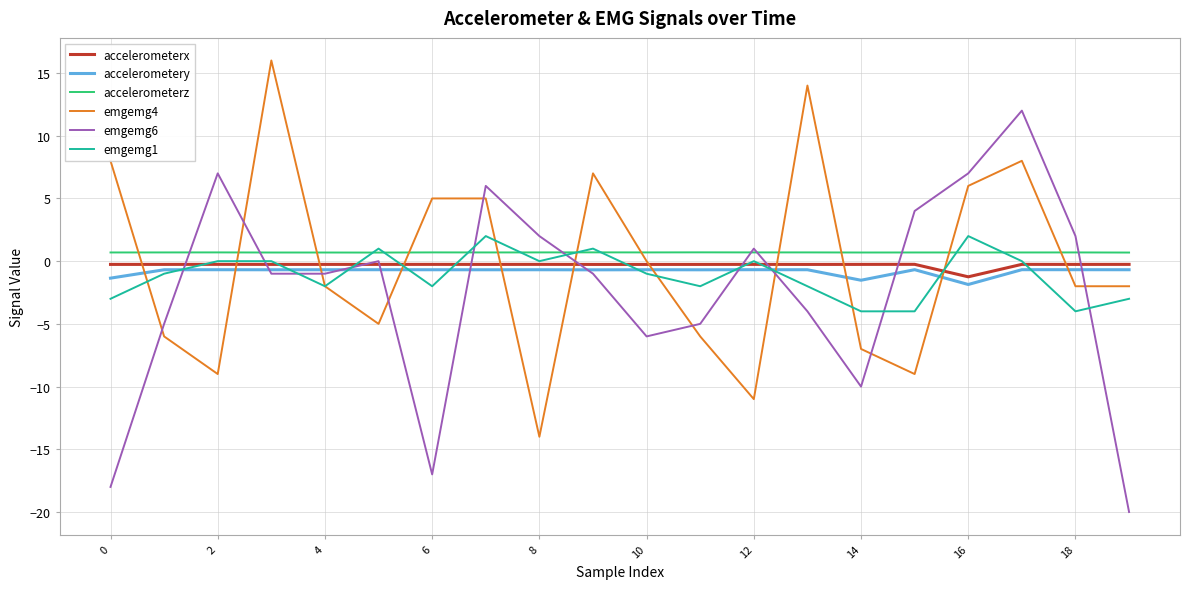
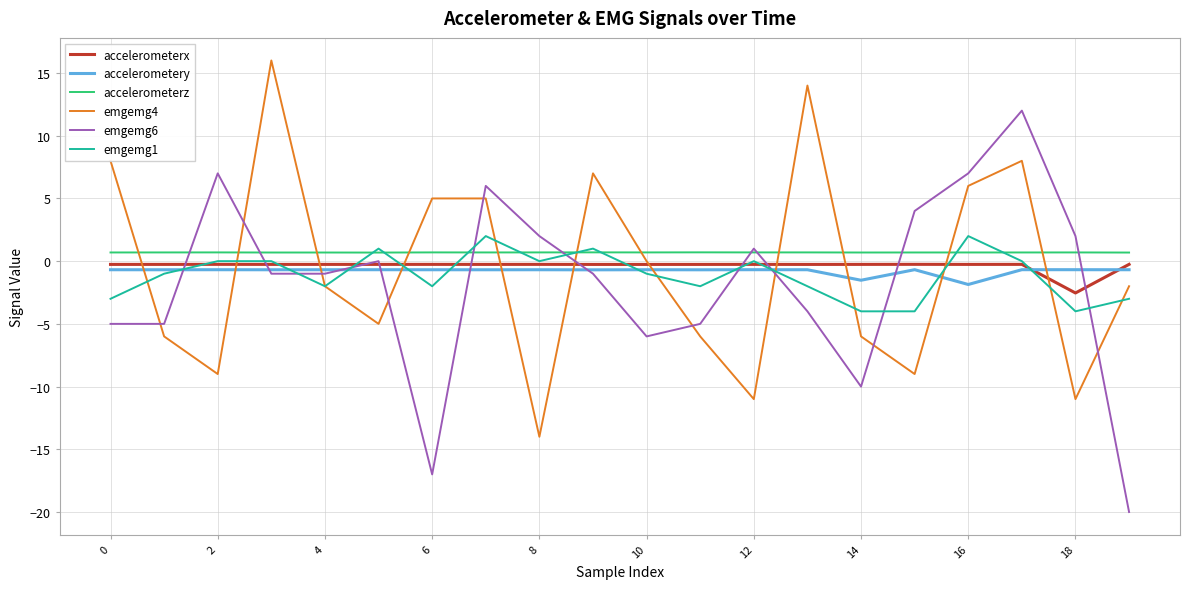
accelerometery, 0: -1.4 -> -0.7
emgemg6, 0: -18 -> -5
emgemg4, 14: -7 -> -6
accelerometerx, 16: -1.2 -> -0.3
accelerometerx, 18: -0.3 -> -2.5
emgemg4, 18: -2 -> -11
